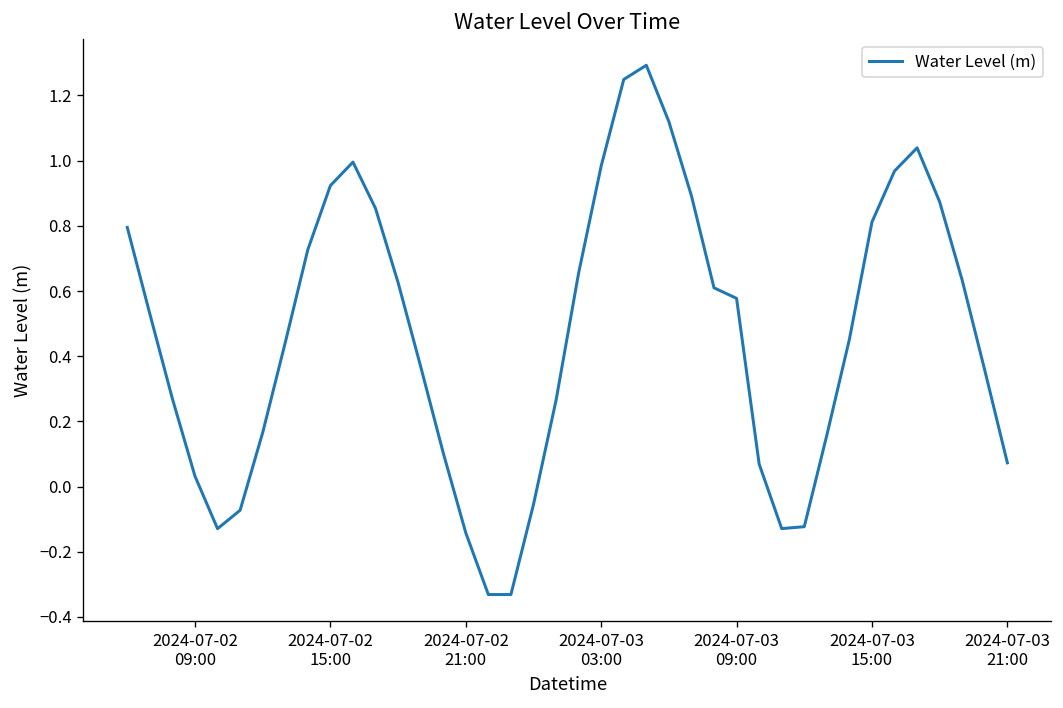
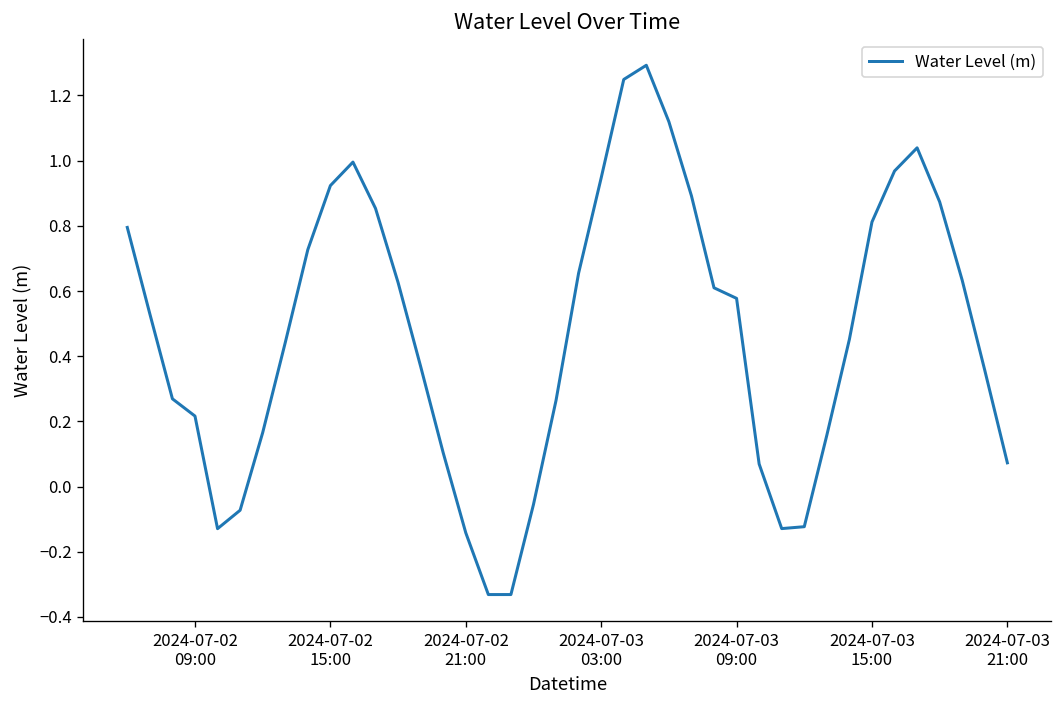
2024-07-02 09:00: 0.03 -> 0.22
2024-07-03 03:00: 0.98 -> 0.95
